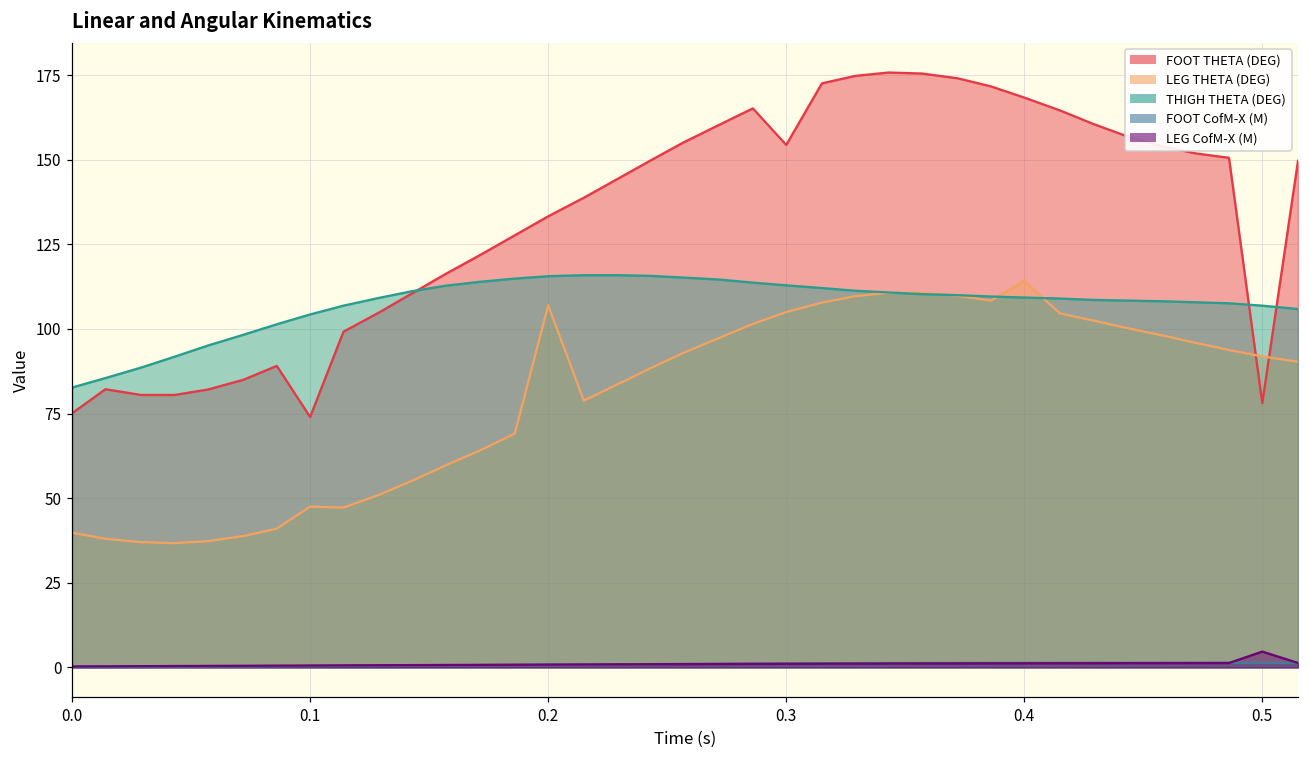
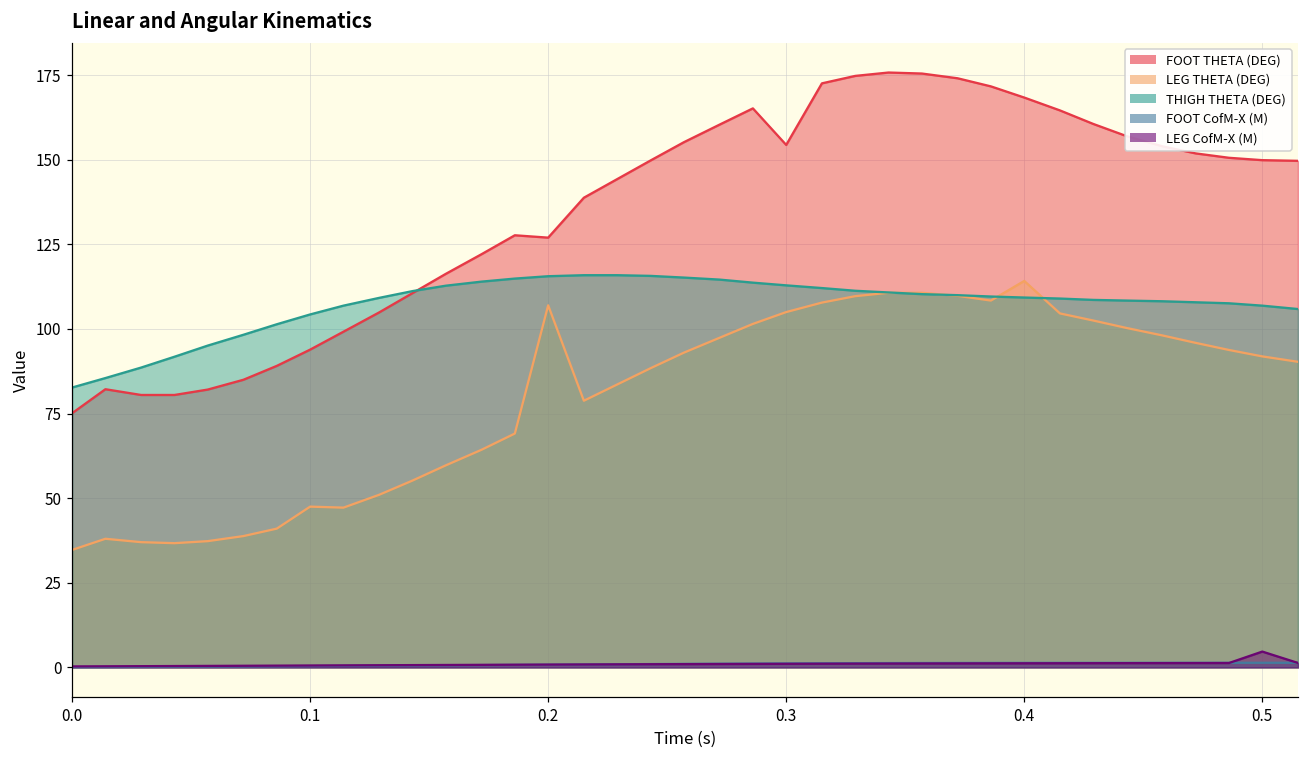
LEG THETA (DEG), 0.0: 40 -> 35
FOOT THETA (DEG), 0.1: 74 -> 94
FOOT THETA (DEG), 0.2: 133 -> 127
FOOT THETA (DEG), 0.5: 78 -> 150
